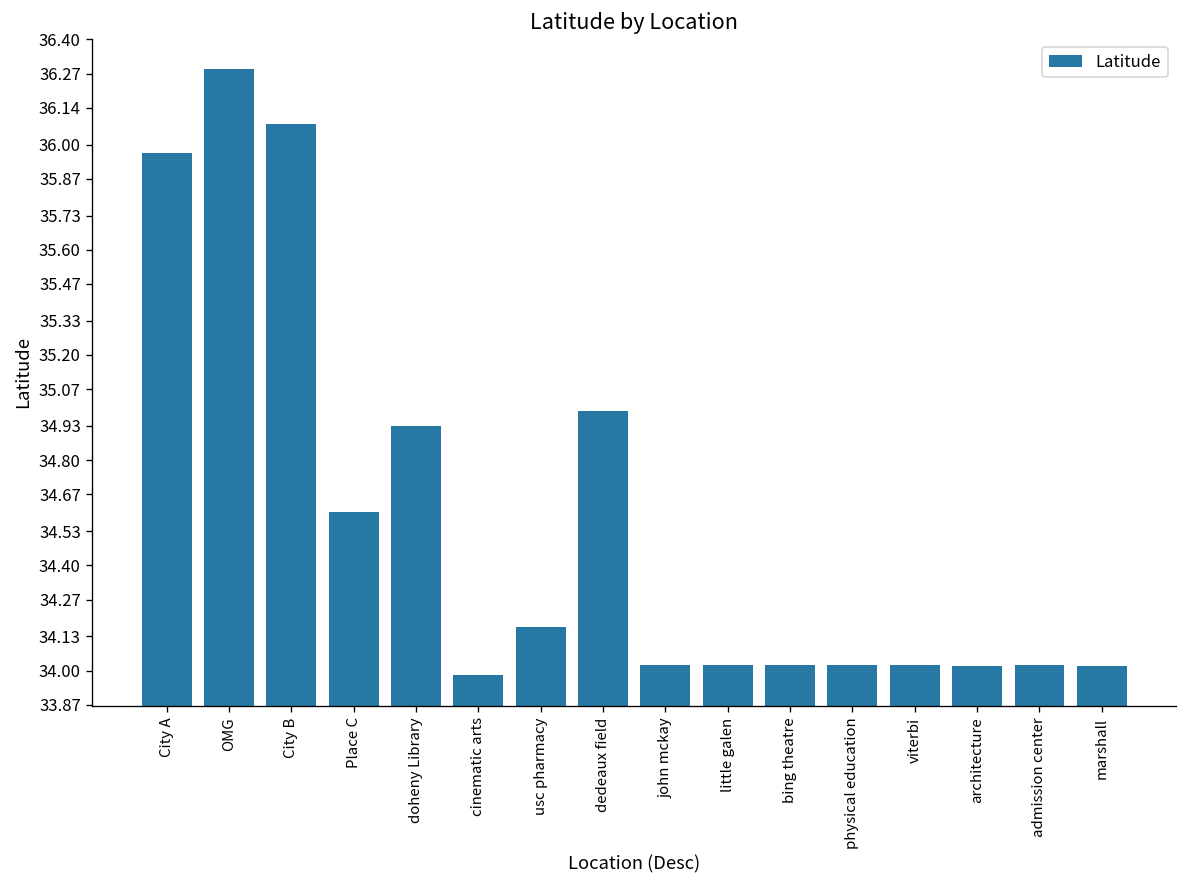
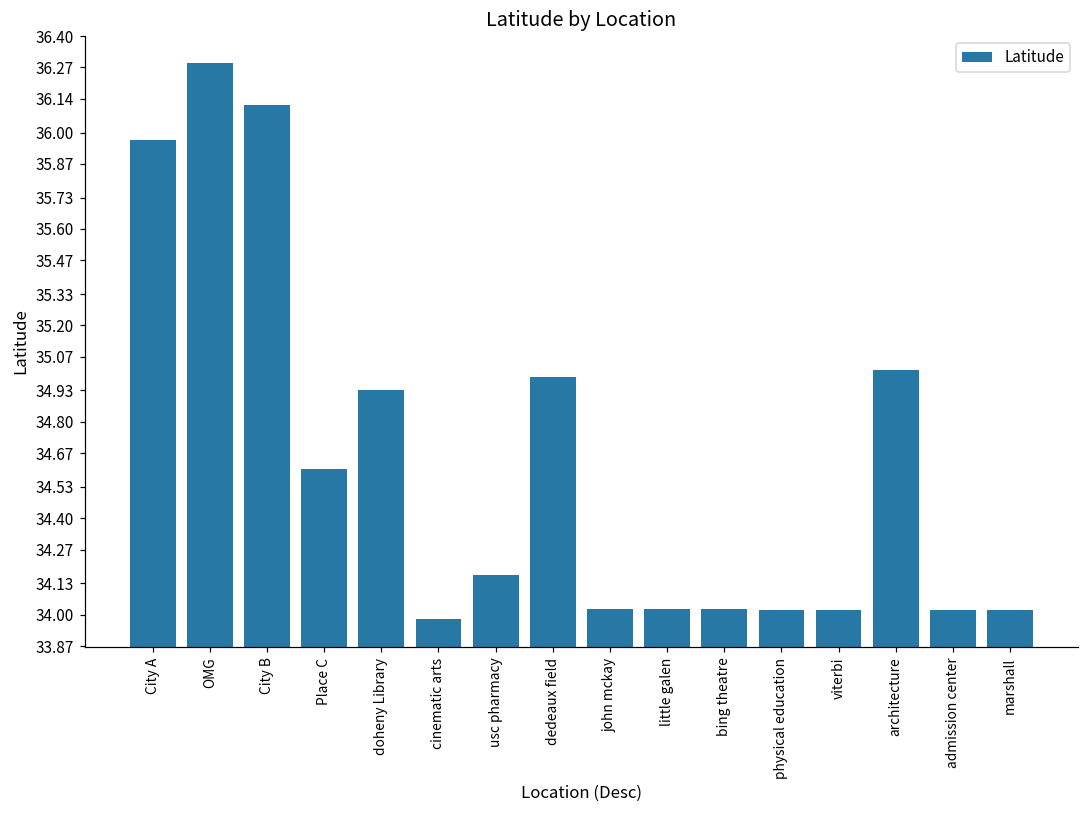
City B: 36.08 -> 36.11
architecture: 34.02 -> 35.01
